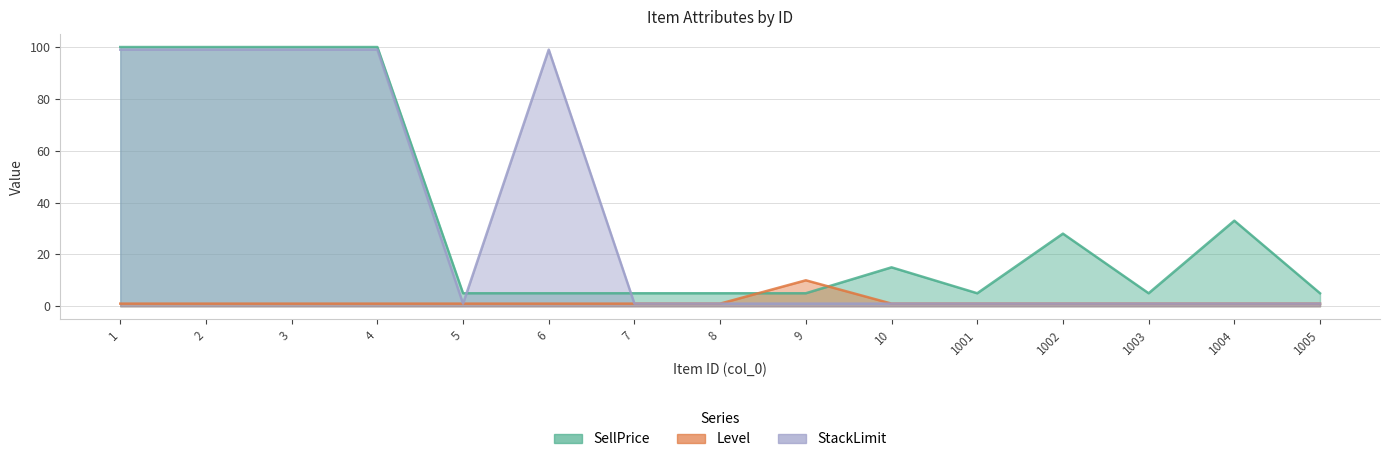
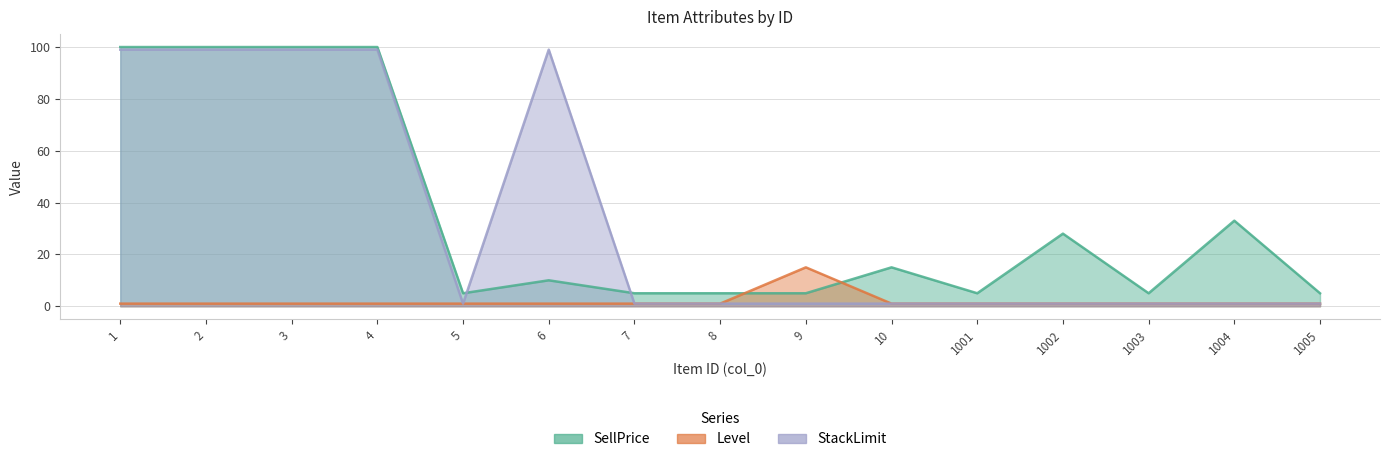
SellPrice, 6: 5 -> 10
Level, 9: 10 -> 15
